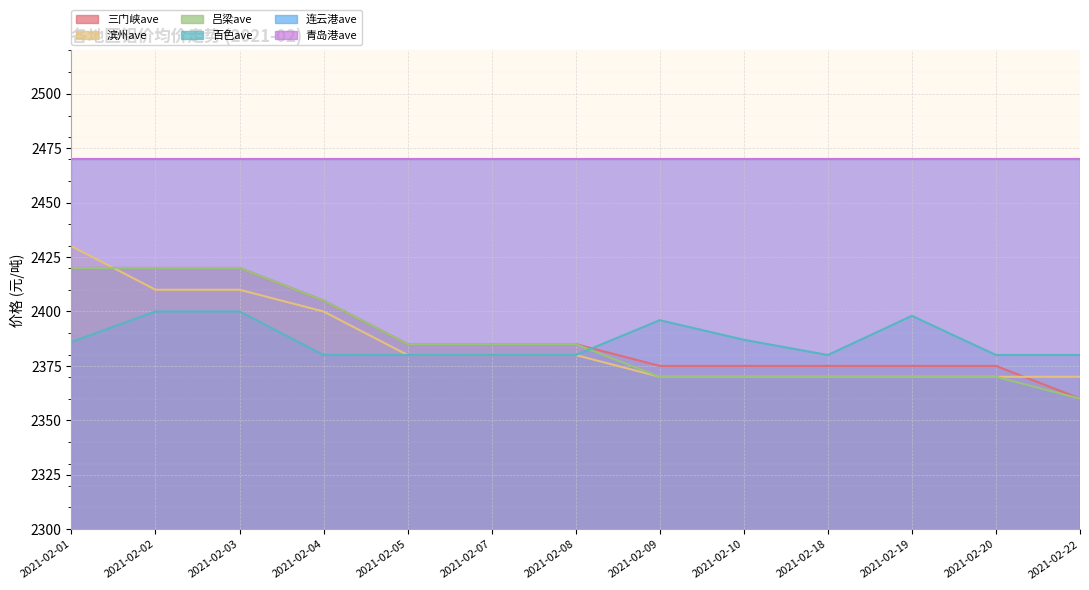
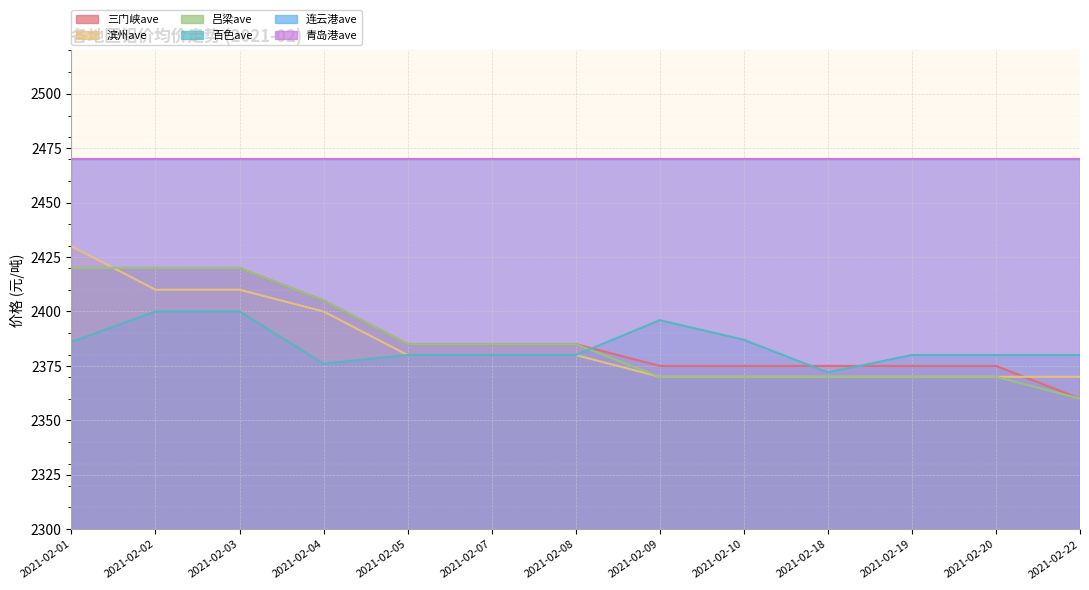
百色ave, 2021-02-04: 2380 -> 2376
百色ave, 2021-02-18: 2380 -> 2372
百色ave, 2021-02-19: 2398 -> 2380
